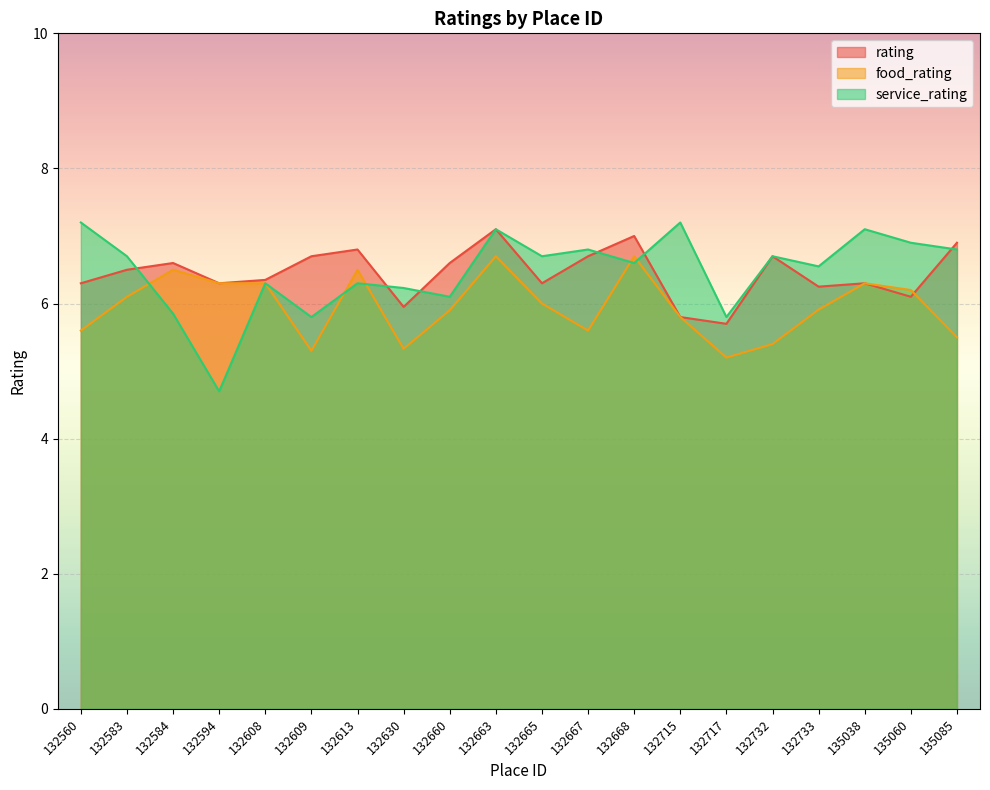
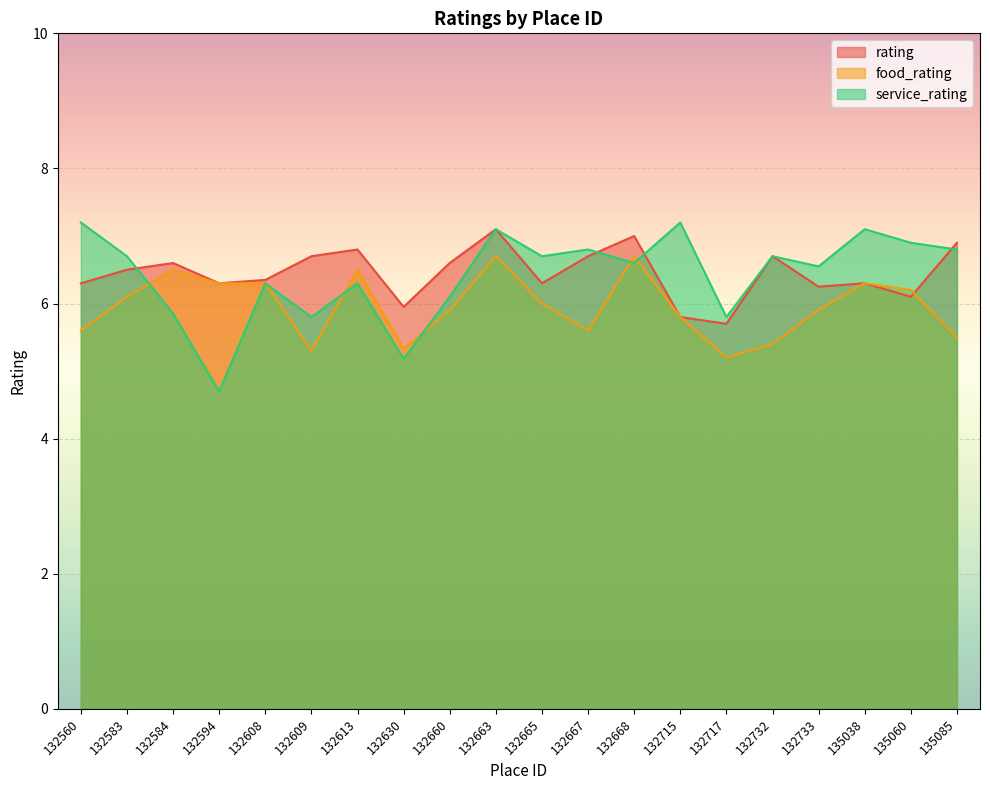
service_rating, 132630: 6.2 -> 5.2
